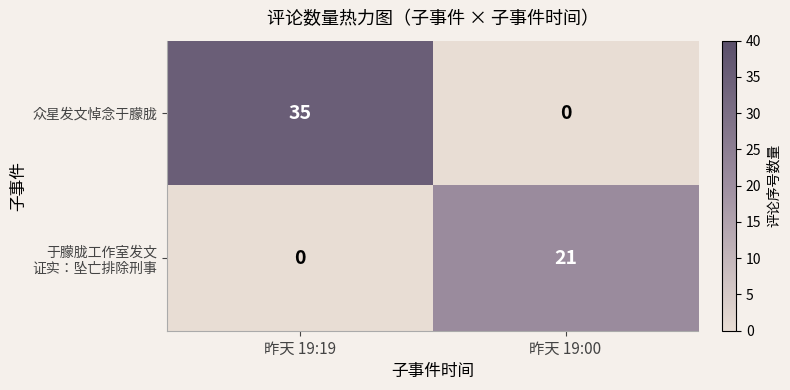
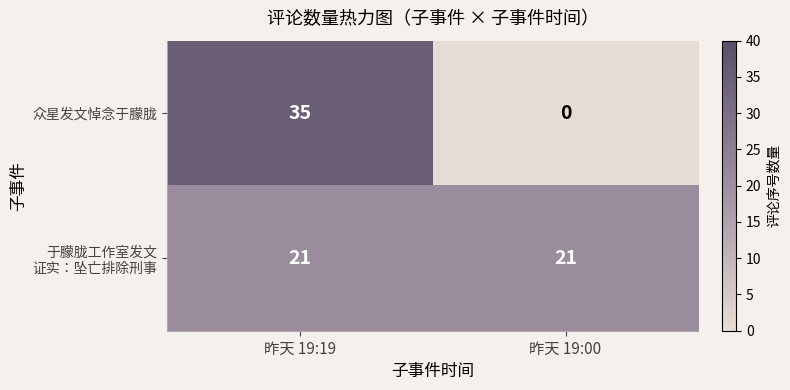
于朦胧工作室发文 证实：坠亡排除刑事, 昨天 19:19: 0 -> 21
